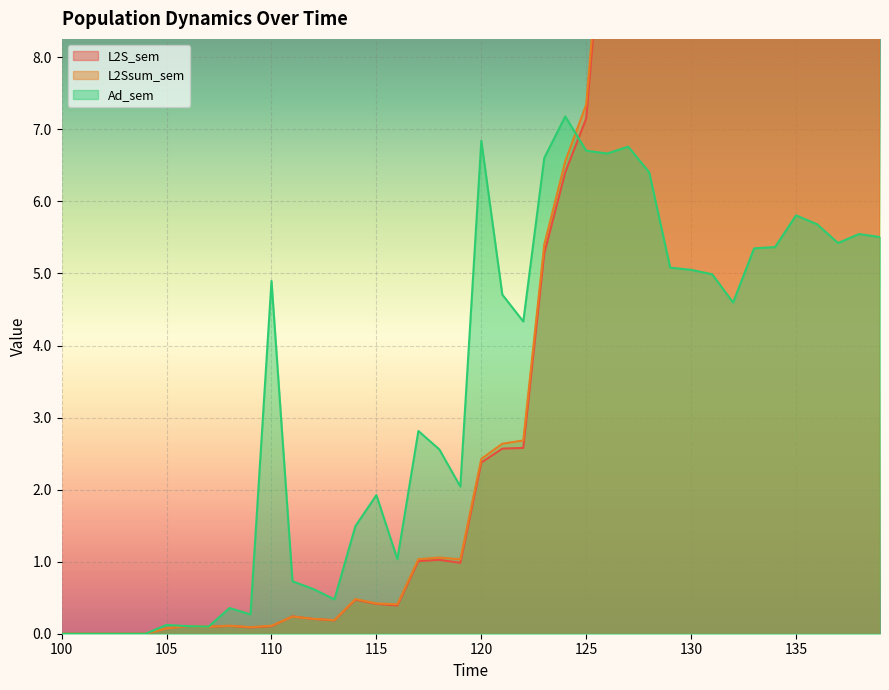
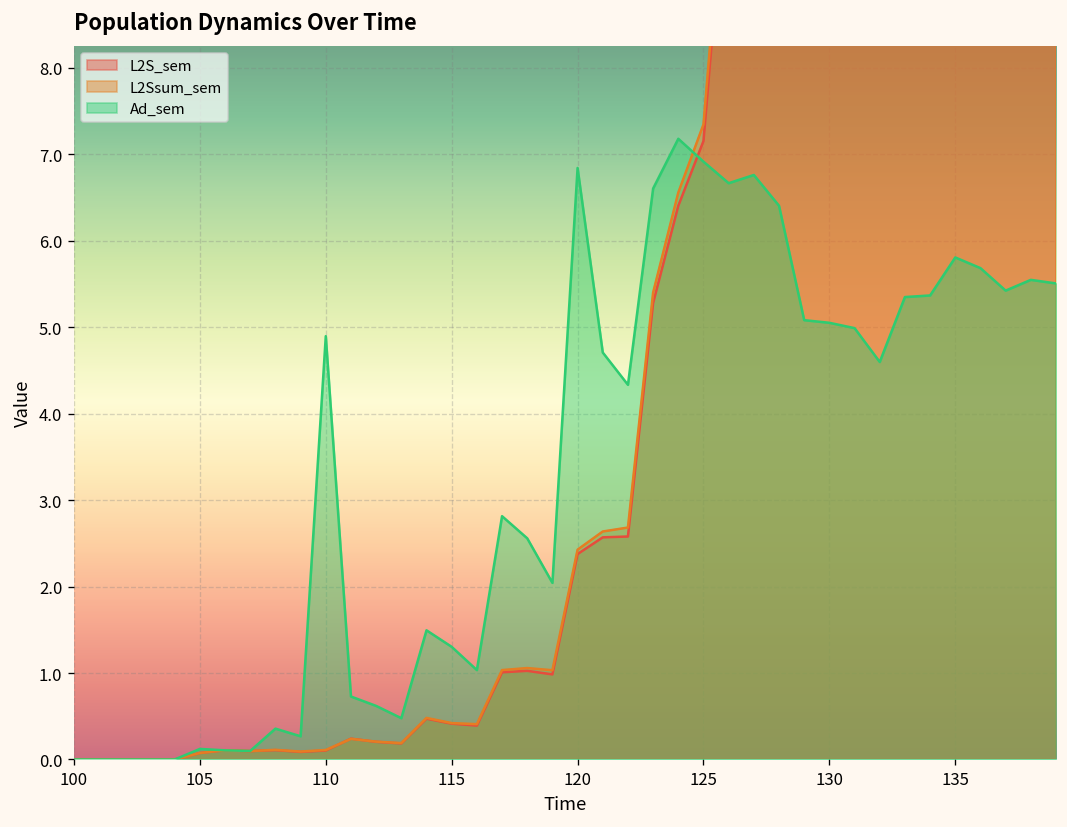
Ad_sem, 115: 1.9 -> 1.3
Ad_sem, 125: 6.7 -> 6.9
